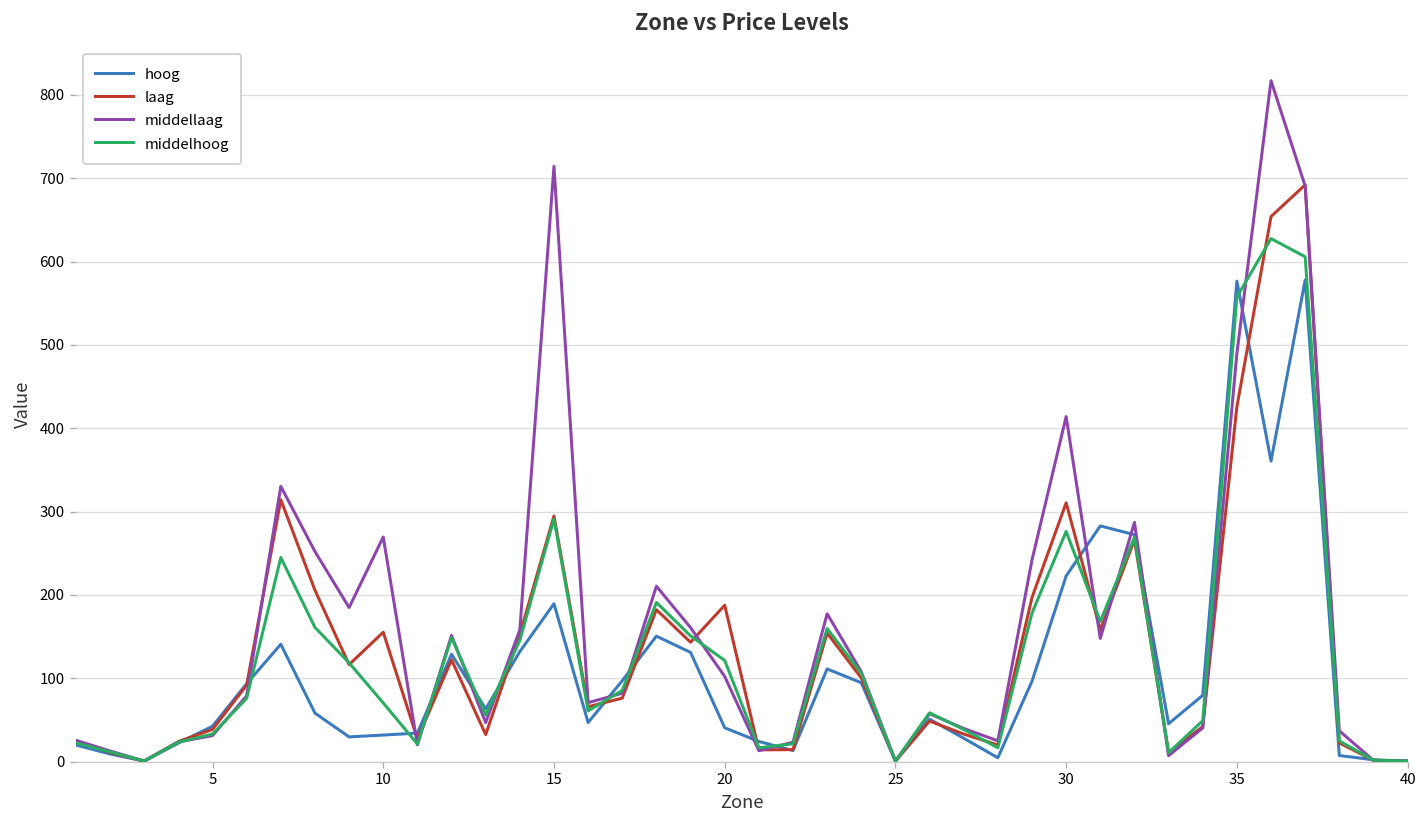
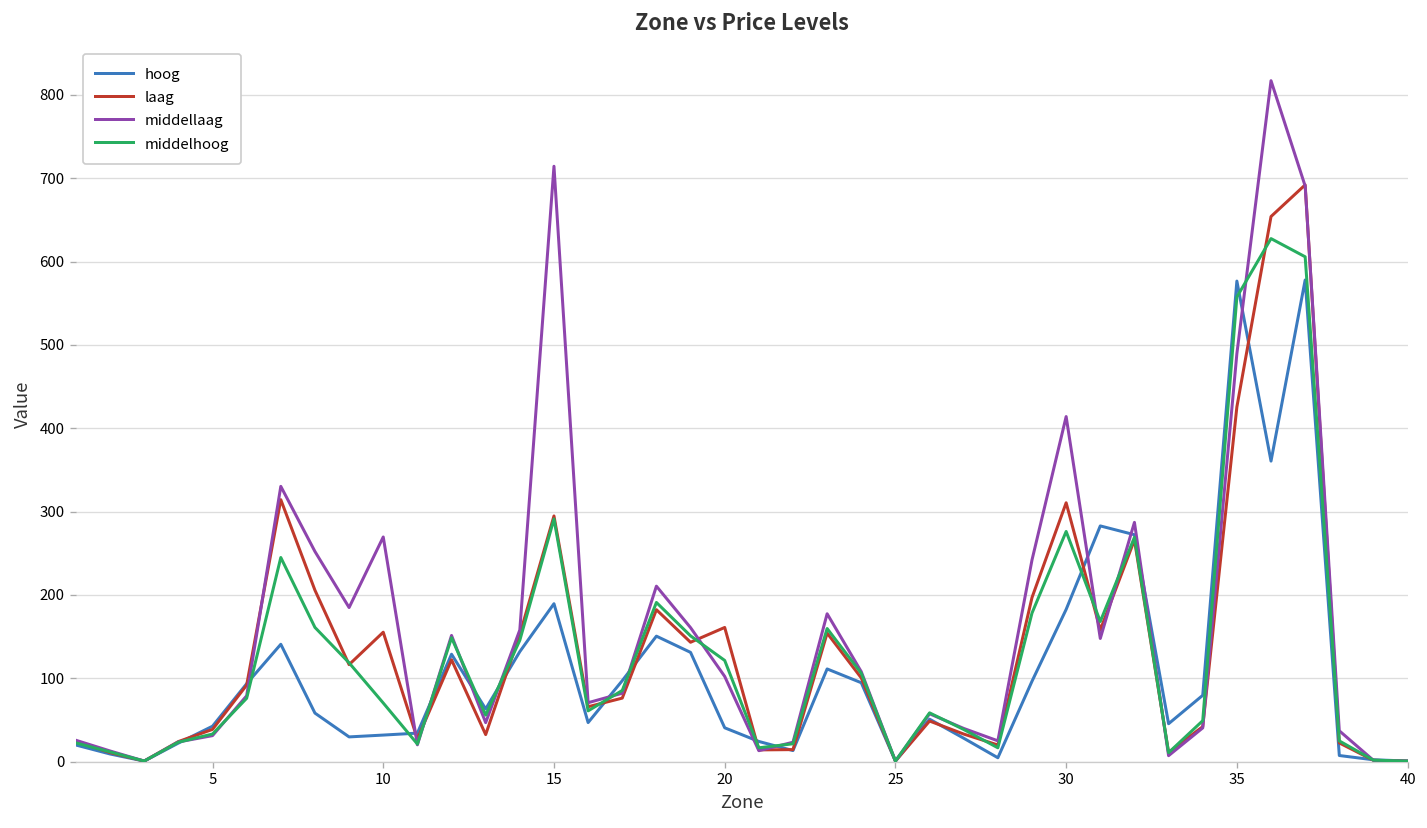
laag, 20: 190 -> 160
hoog, 30: 220 -> 180
